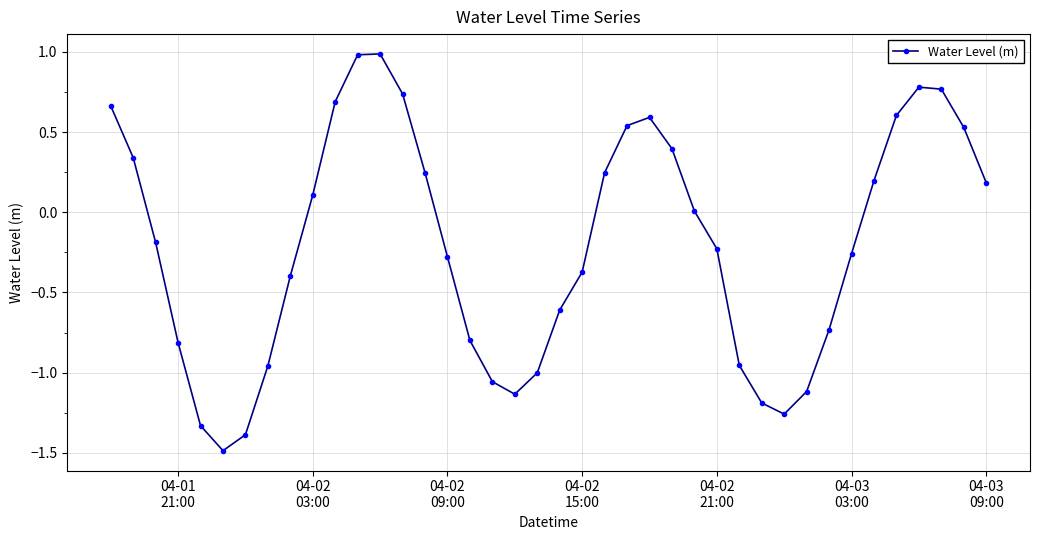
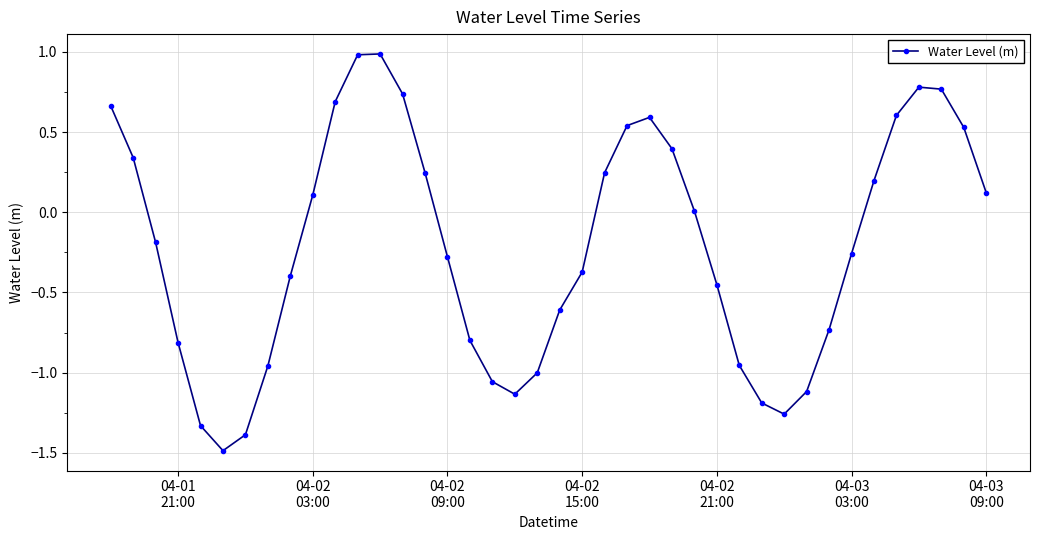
04-02 21:00: -0.23 -> -0.45
04-03 09:00: 0.18 -> 0.12
